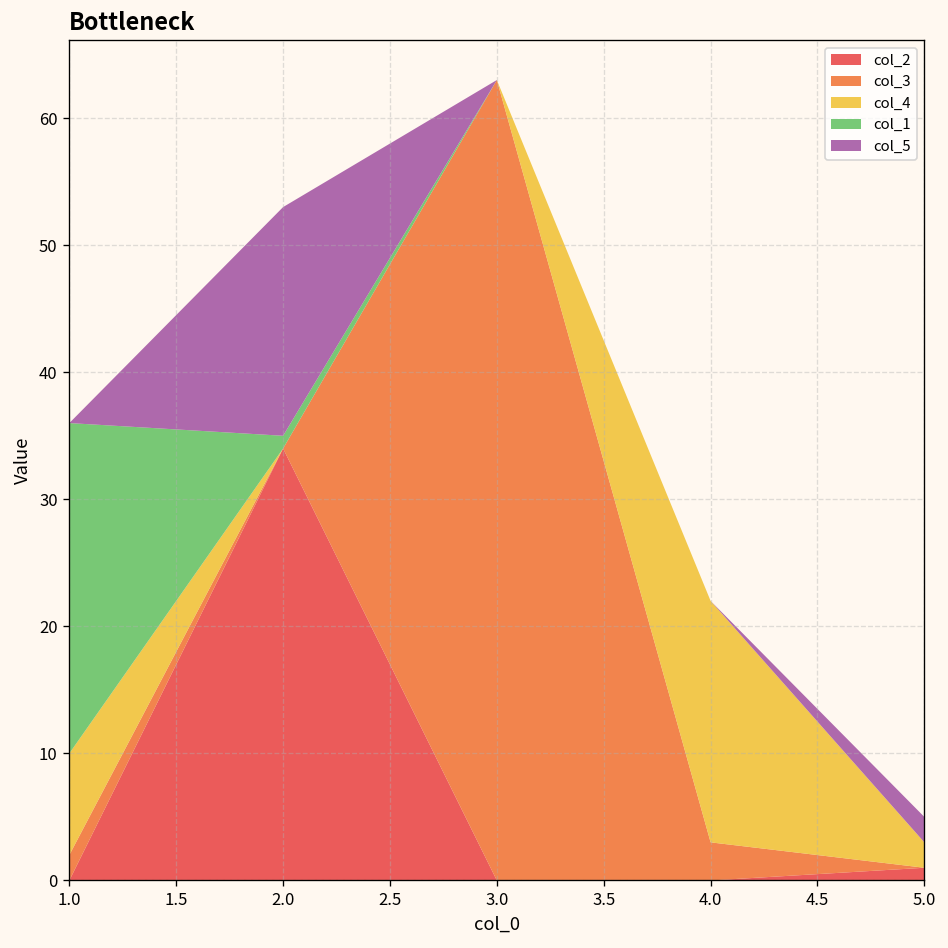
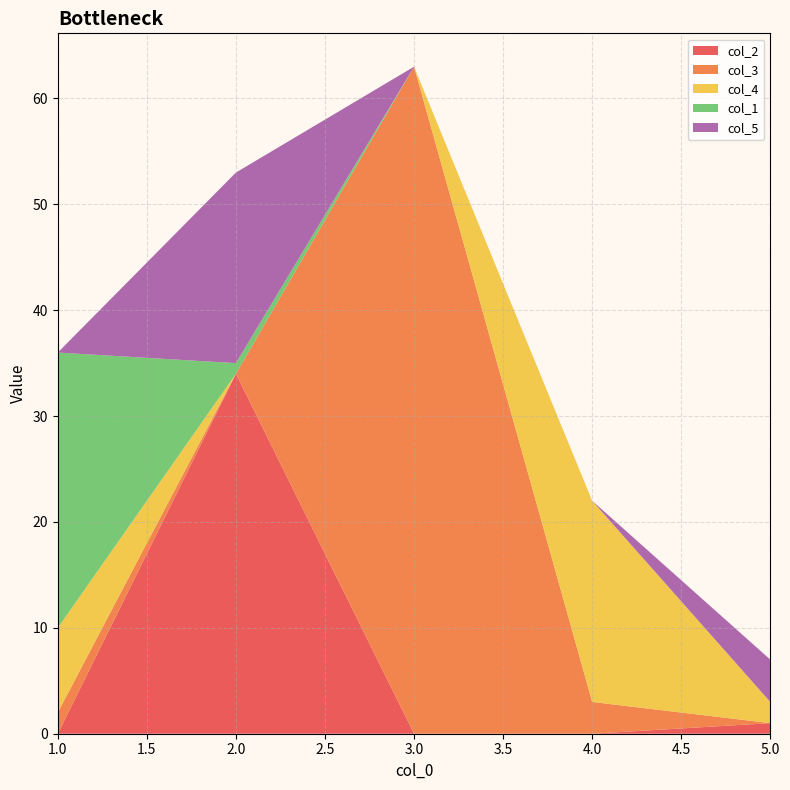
col_5, 5.0: 2 -> 4
